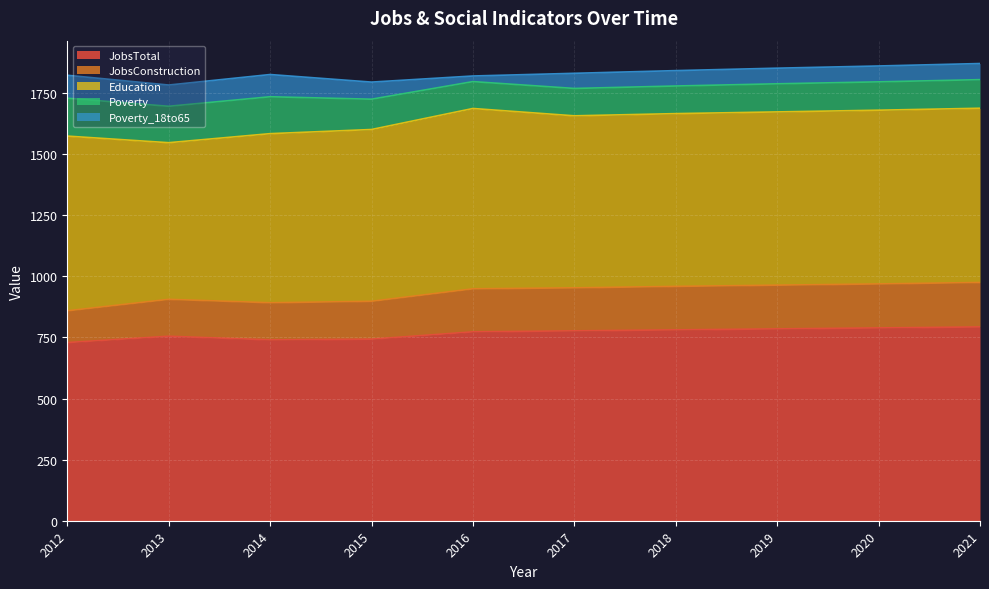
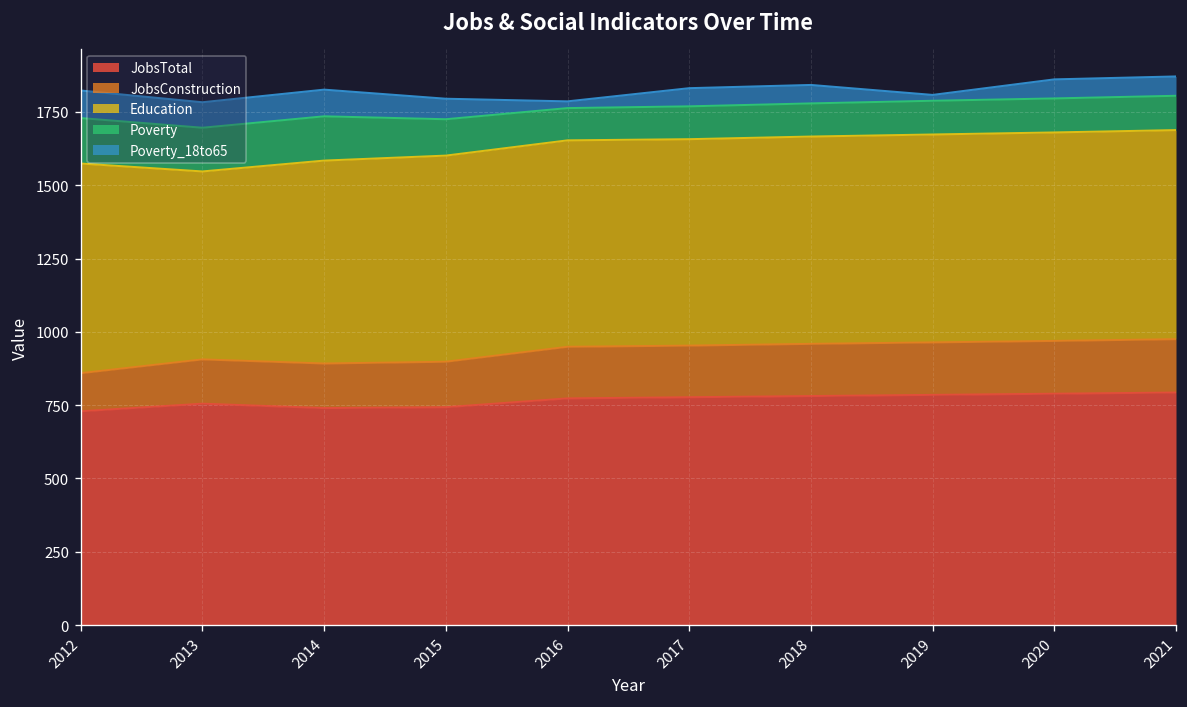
Education, 2016: 740 -> 700
Poverty_18to65, 2019: 60 -> 20
